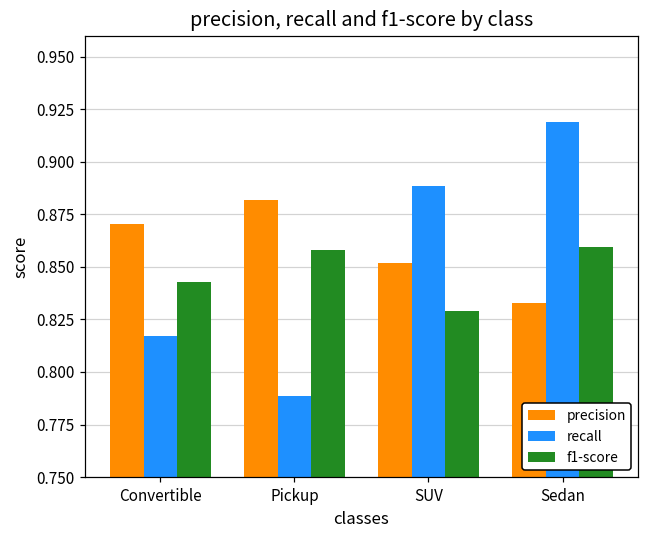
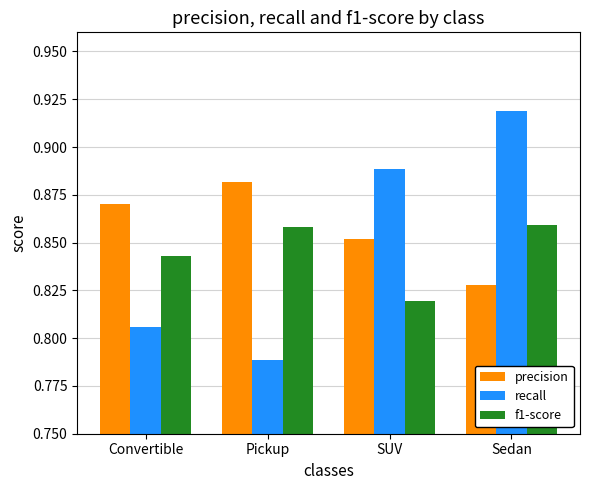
recall, Convertible: 0.817 -> 0.806
f1-score, SUV: 0.829 -> 0.820
precision, Sedan: 0.833 -> 0.828
